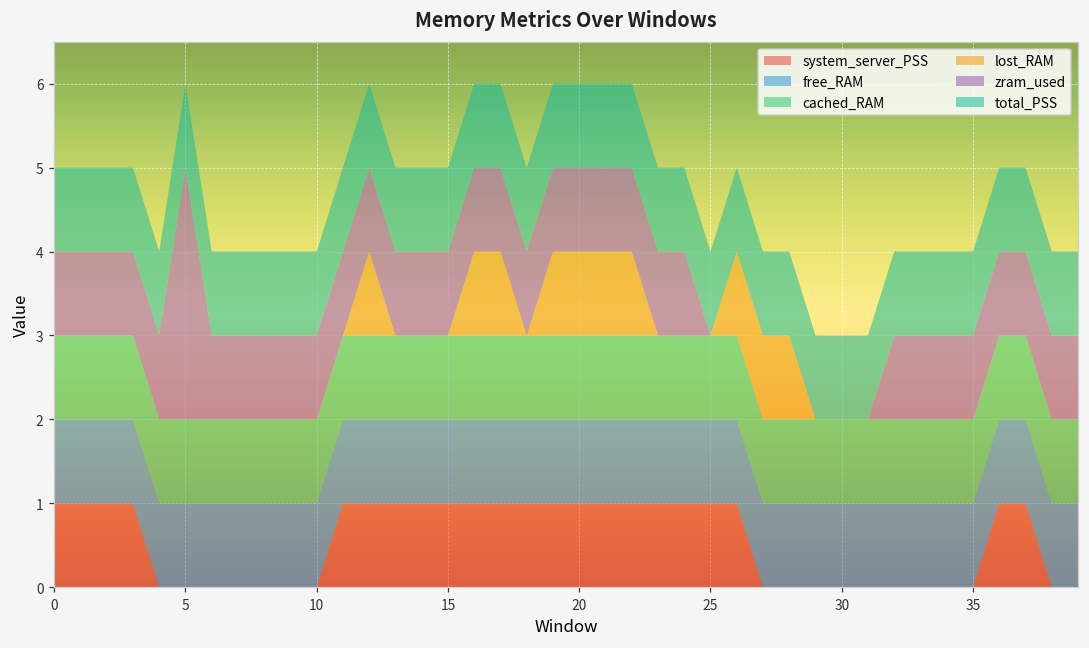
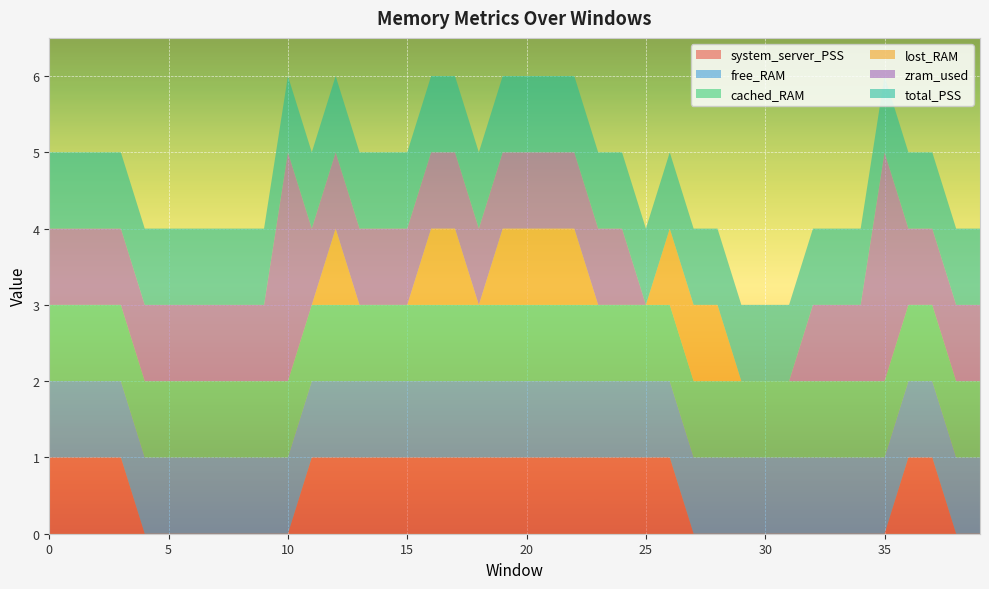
zram_used, 5: 3 -> 1
zram_used, 10: 1 -> 3
zram_used, 35: 1 -> 3
